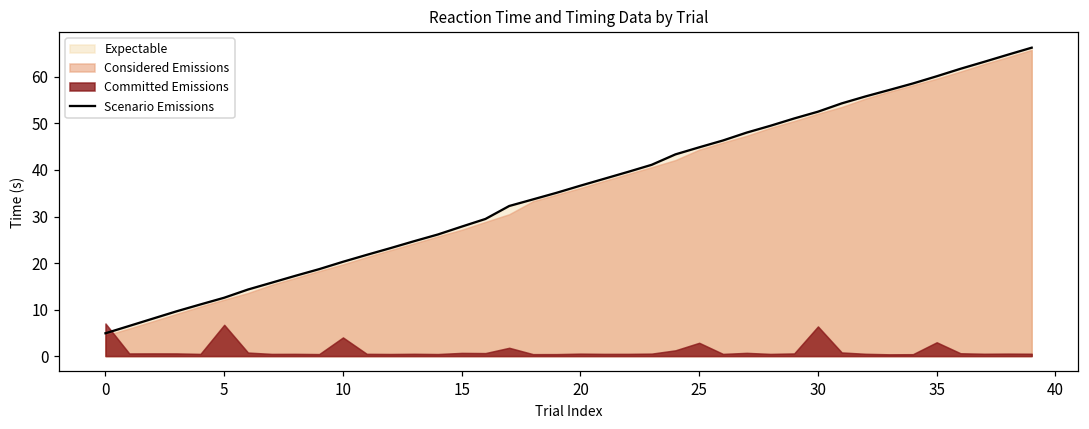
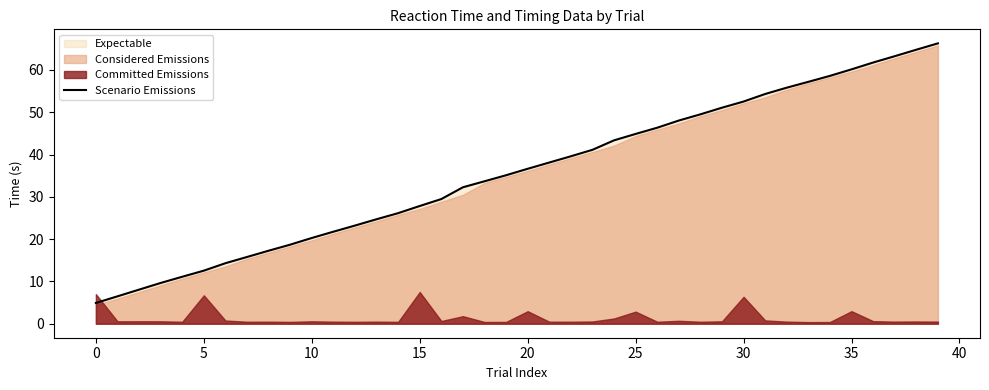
Committed Emissions, 10: 4 -> 1
Committed Emissions, 15: 1 -> 7
Committed Emissions, 20: 1 -> 3
